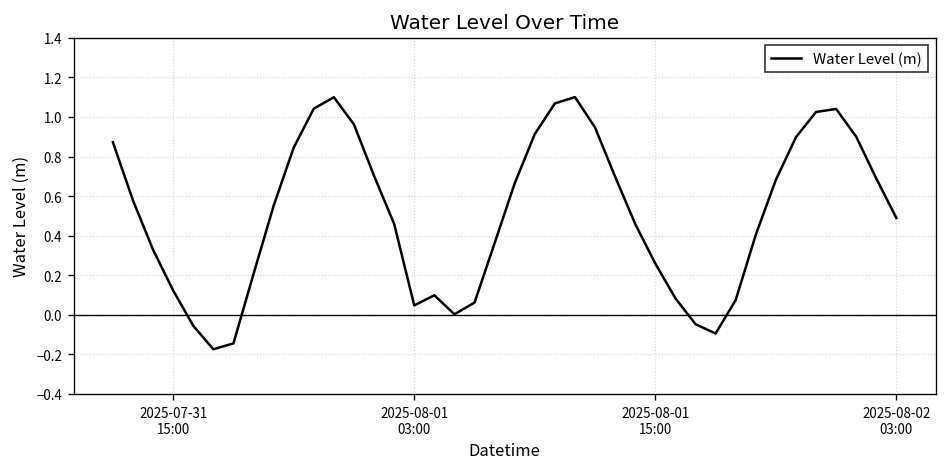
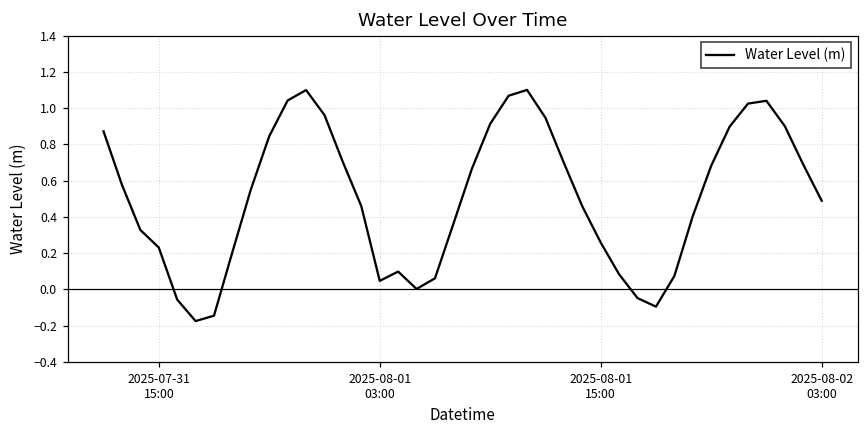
2025-07-31 15:00: 0.12 -> 0.23
